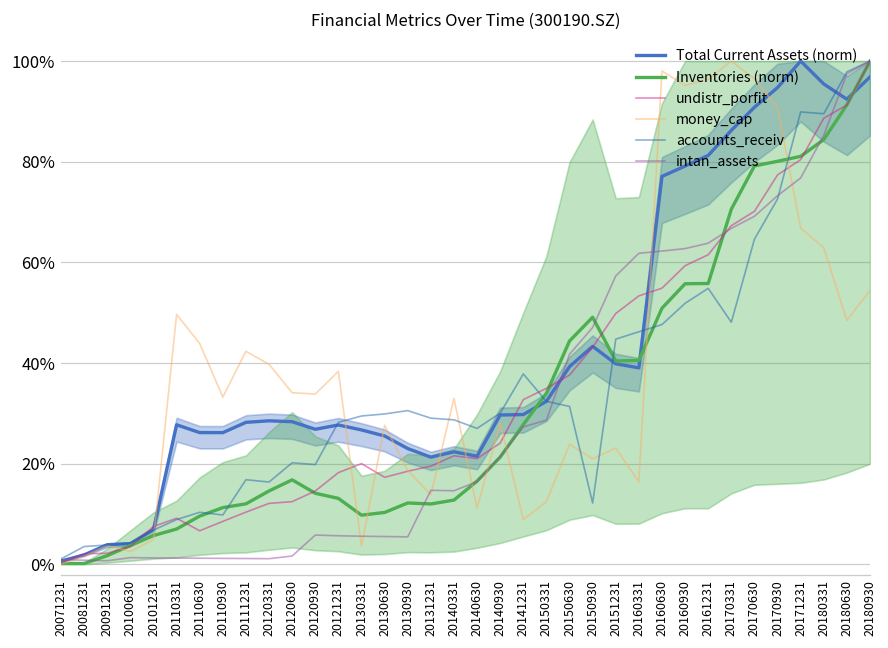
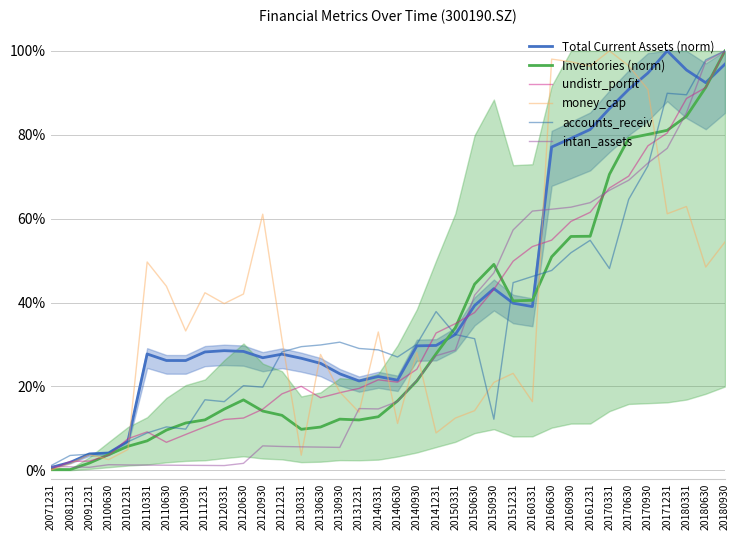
money_cap, 20120630: 34% -> 42%
money_cap, 20120930: 34% -> 61%
money_cap, 20121231: 38% -> 31%
money_cap, 20150630: 24% -> 14%
money_cap, 20160930: 95% -> 97%
money_cap, 20171231: 67% -> 61%
